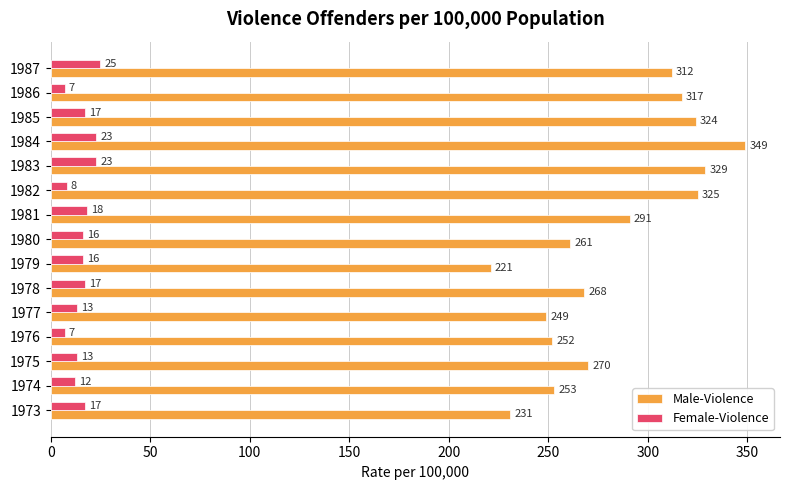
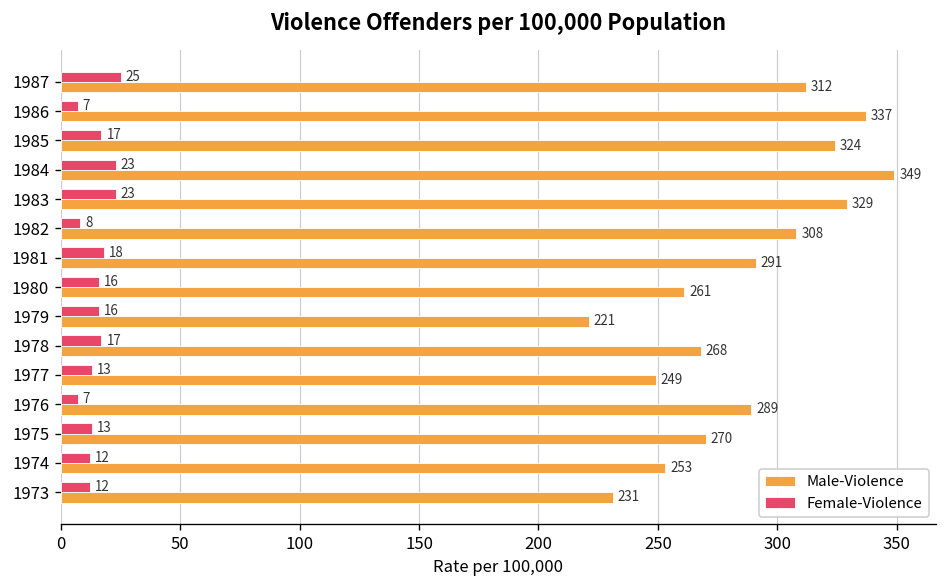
Male-Violence, 1986: 317 -> 337
Male-Violence, 1982: 325 -> 308
Male-Violence, 1976: 252 -> 289
Female-Violence, 1973: 17 -> 12
